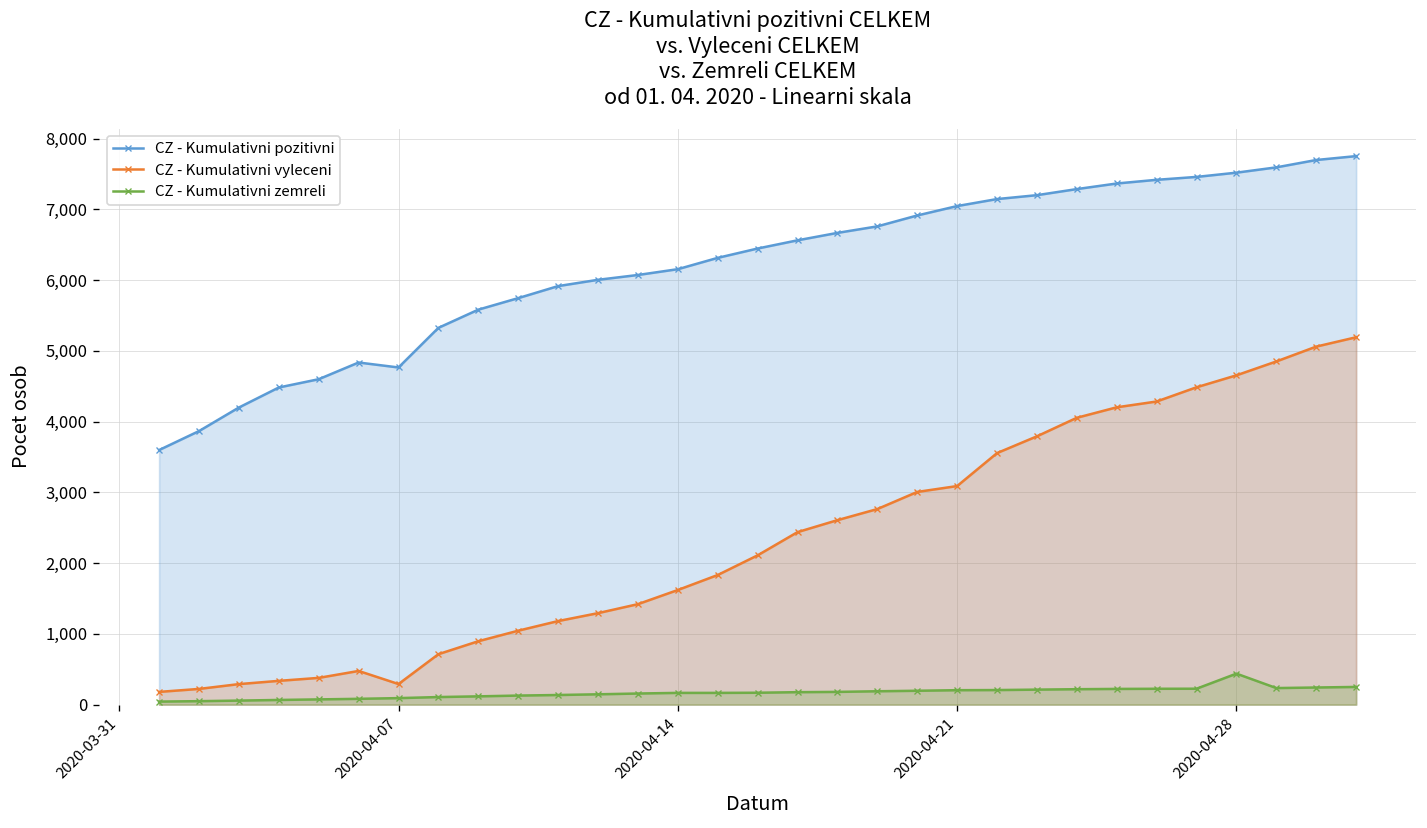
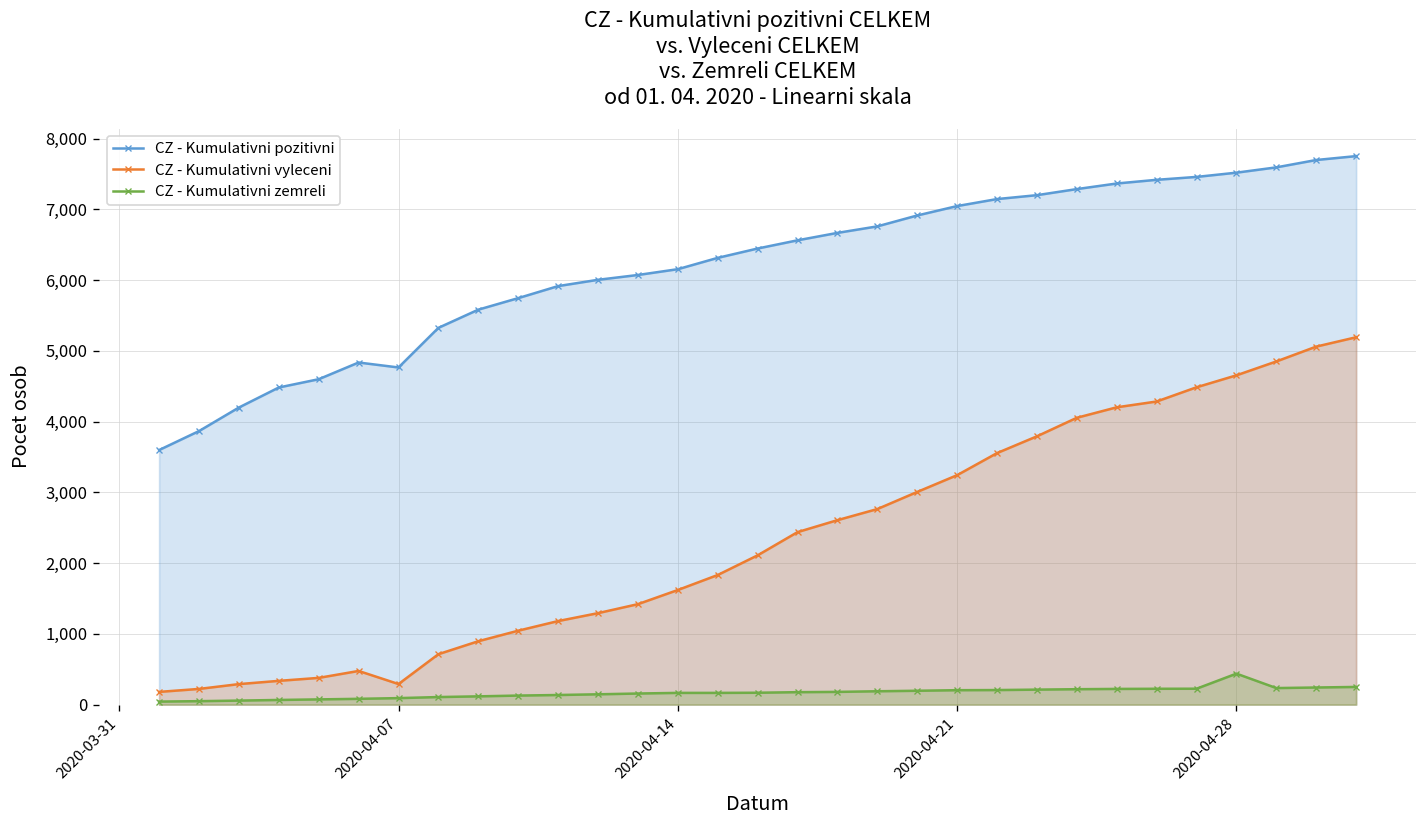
CZ - Kumulativni vyleceni, 2020-04-21: 3,100 -> 3,200
